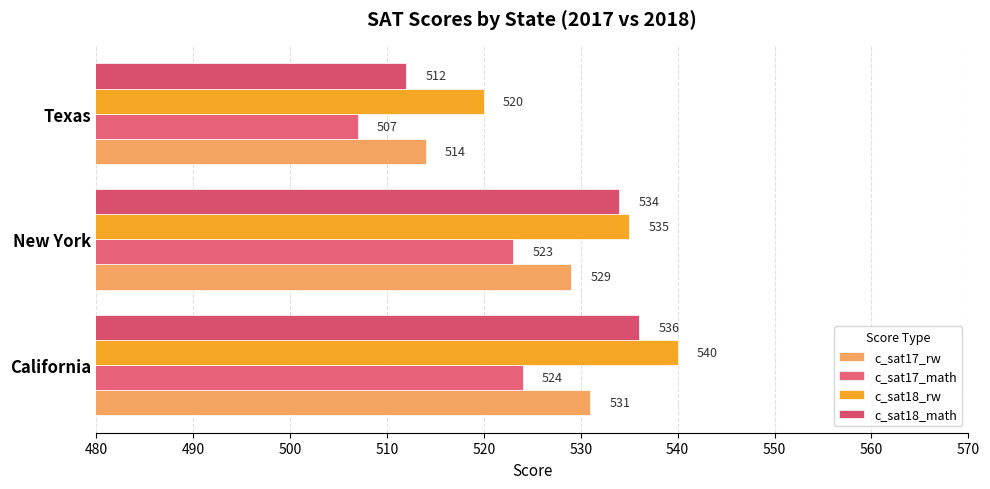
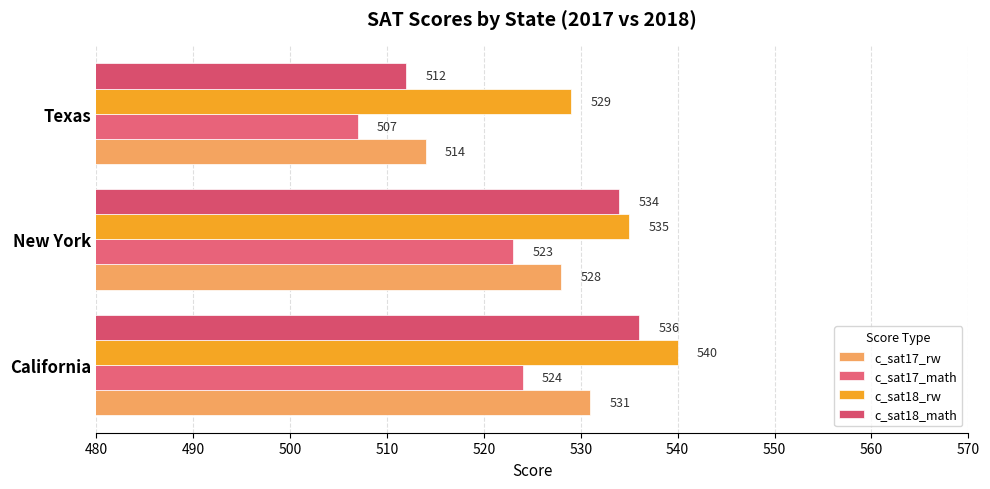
c_sat18_rw, Texas: 520 -> 529
c_sat17_rw, New York: 529 -> 528
